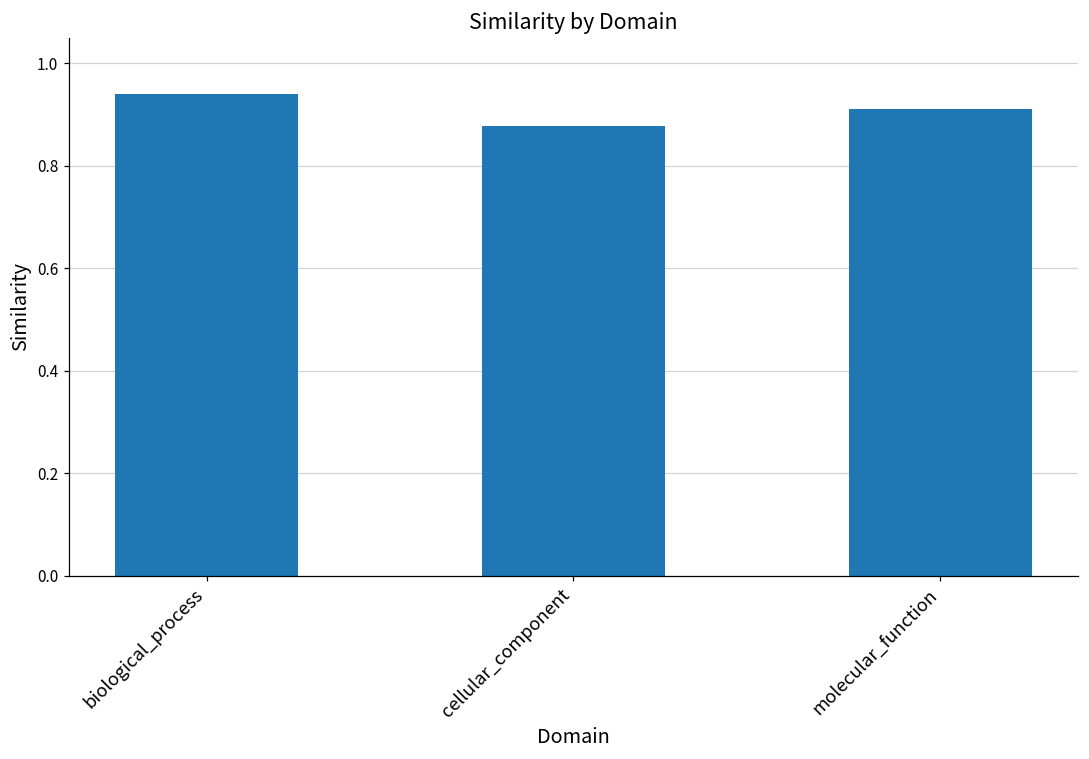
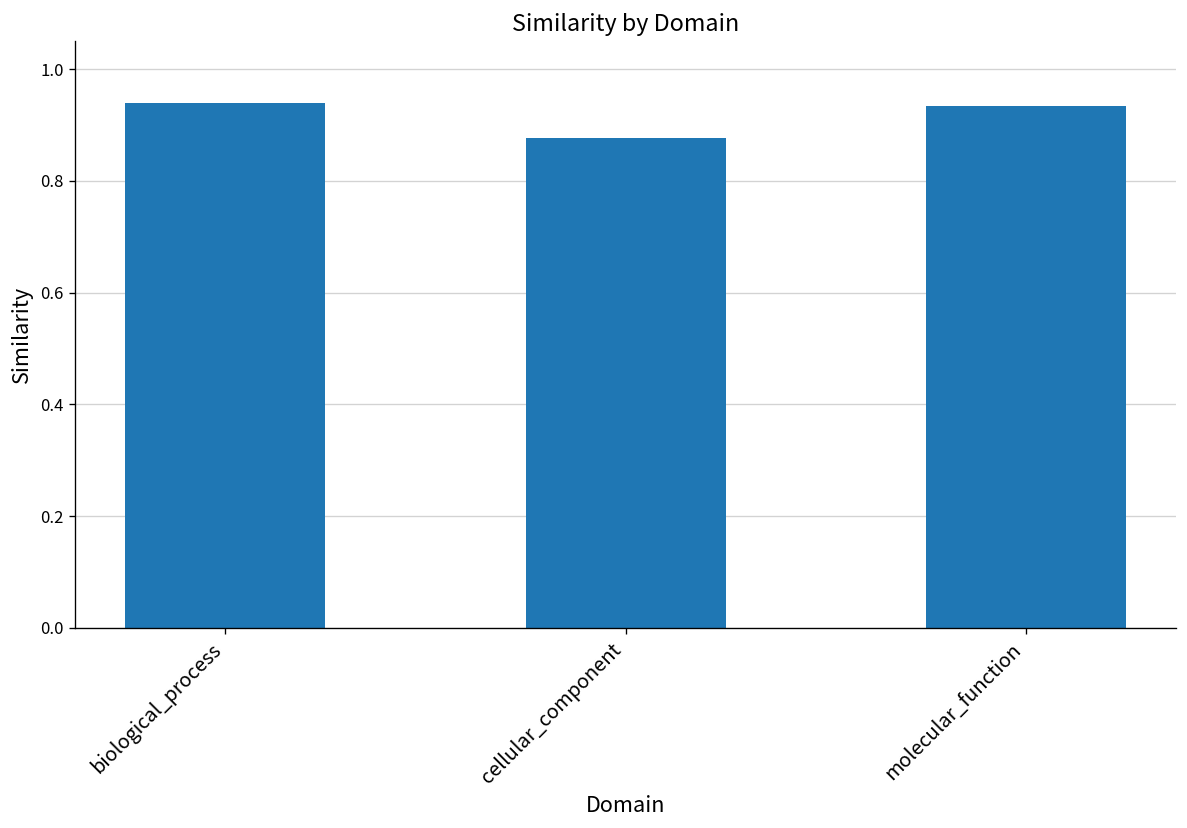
molecular_function: 0.91 -> 0.93
